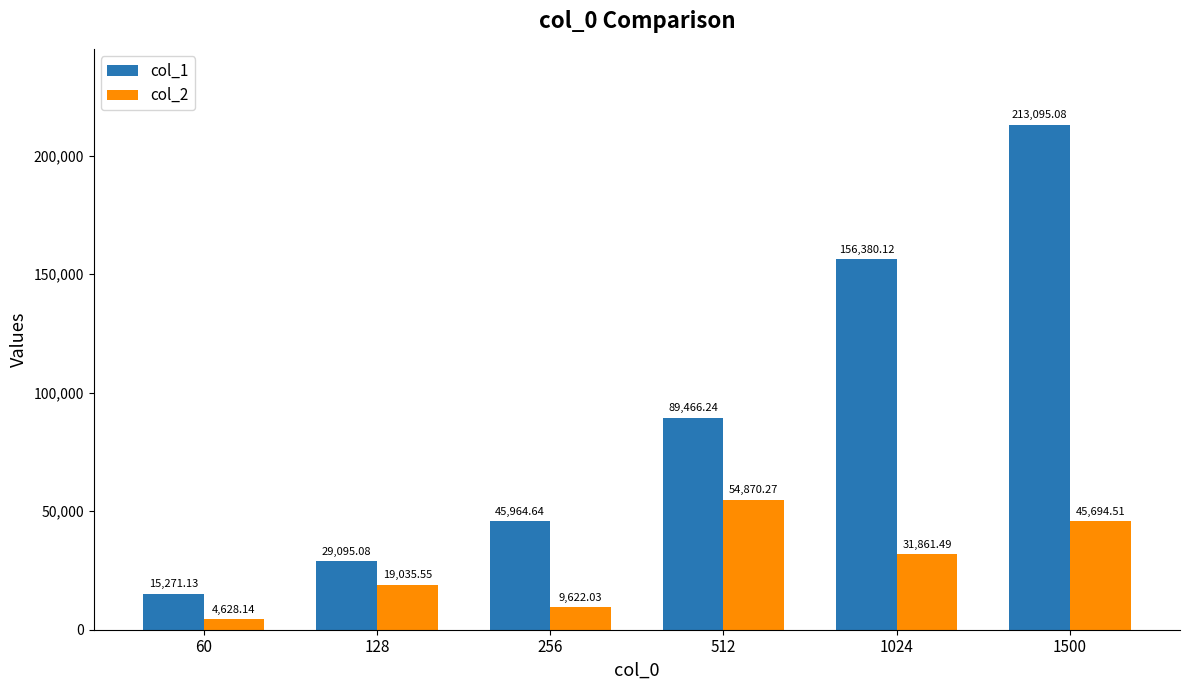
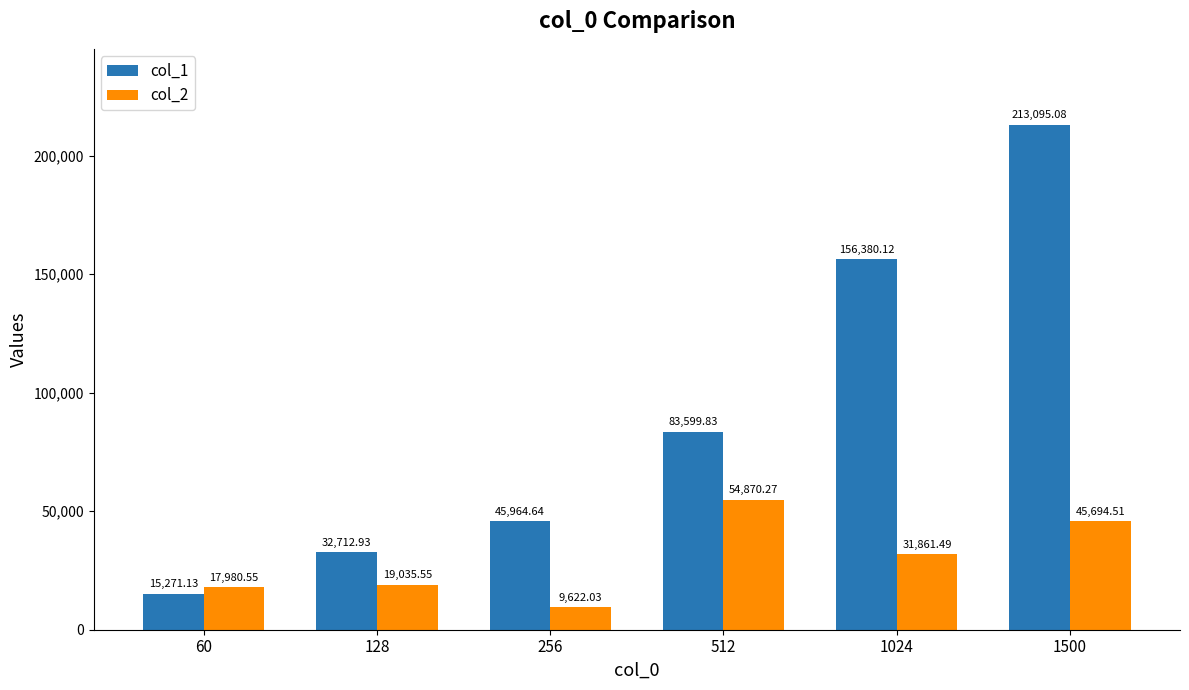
col_2, 60: 4,628.14 -> 17,980.55
col_1, 128: 29,095.08 -> 32,712.93
col_1, 512: 89,466.24 -> 83,599.83
